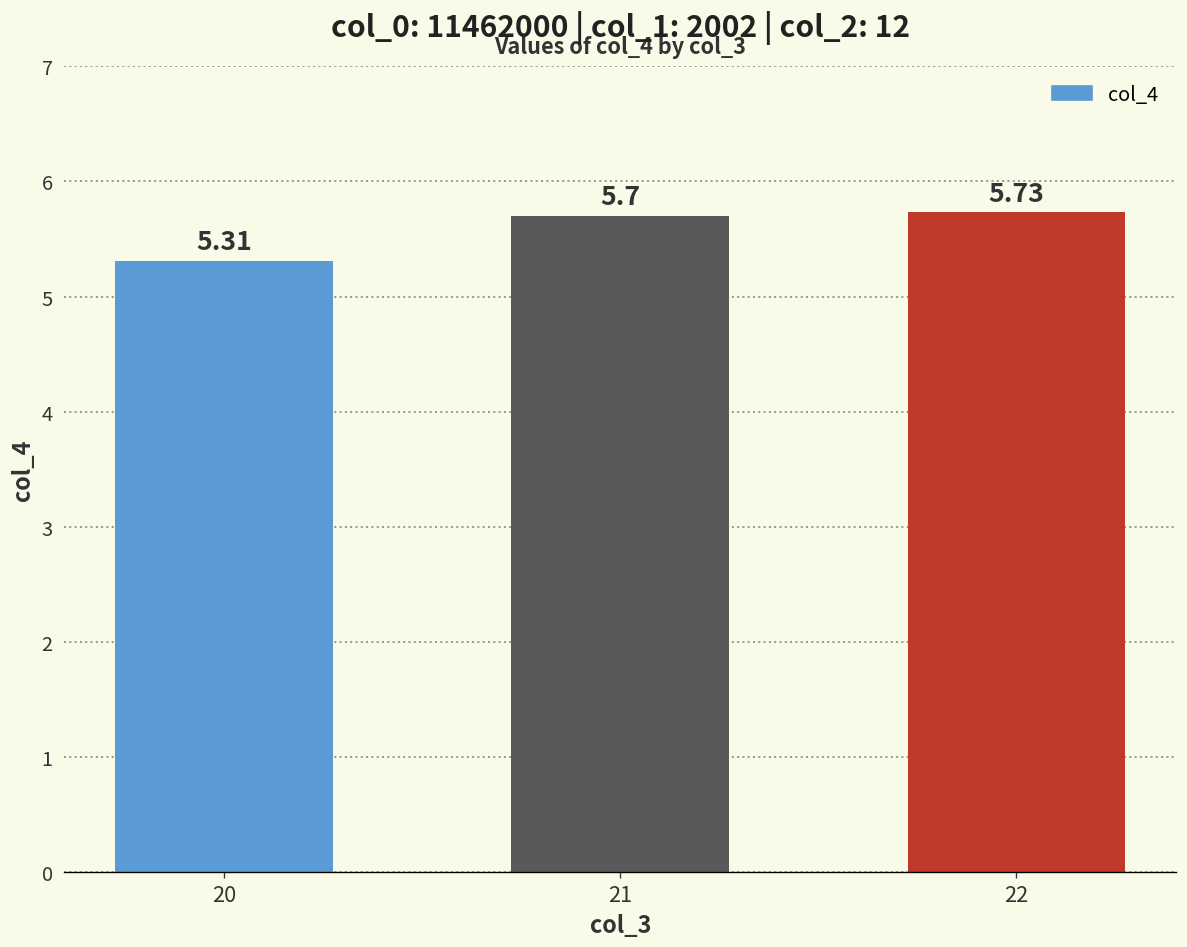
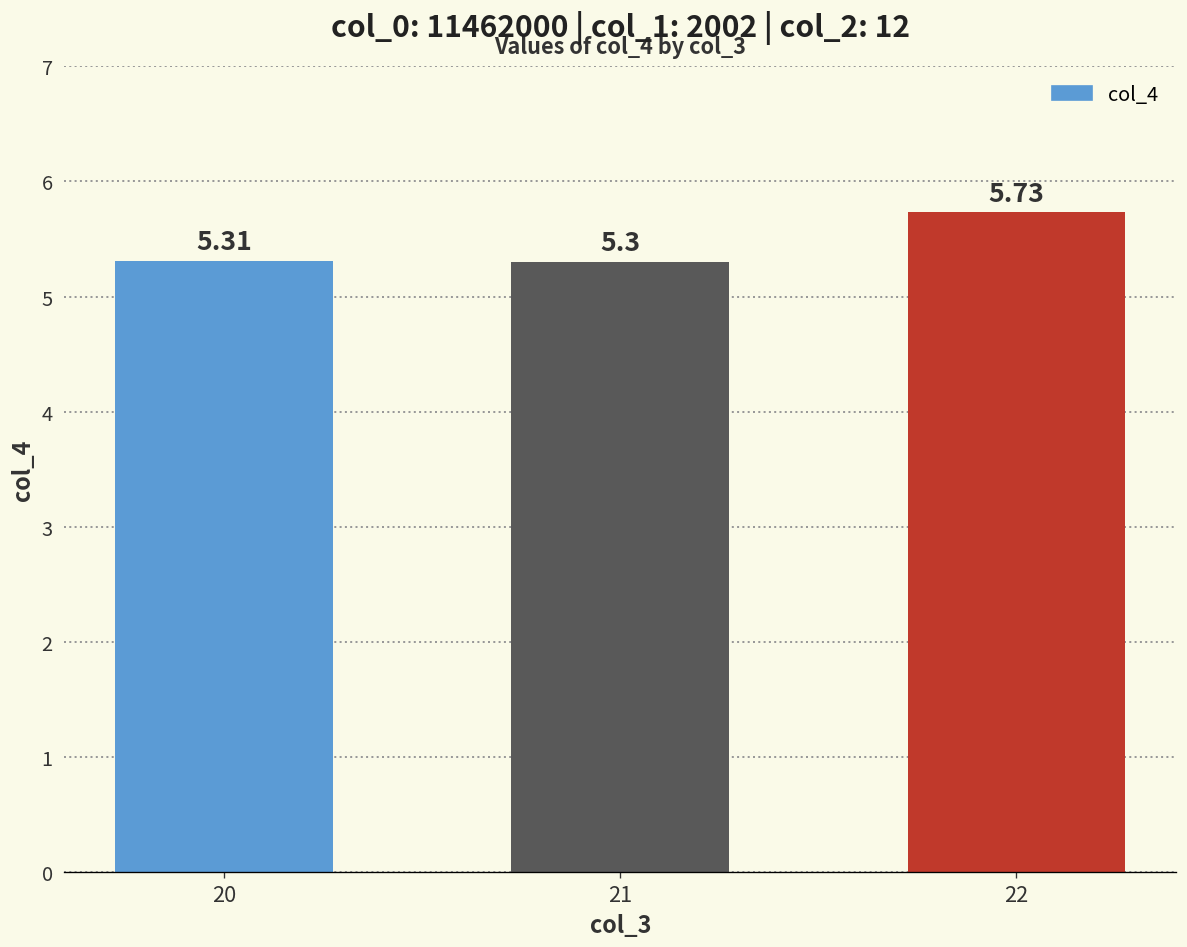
21: 5.7 -> 5.3
